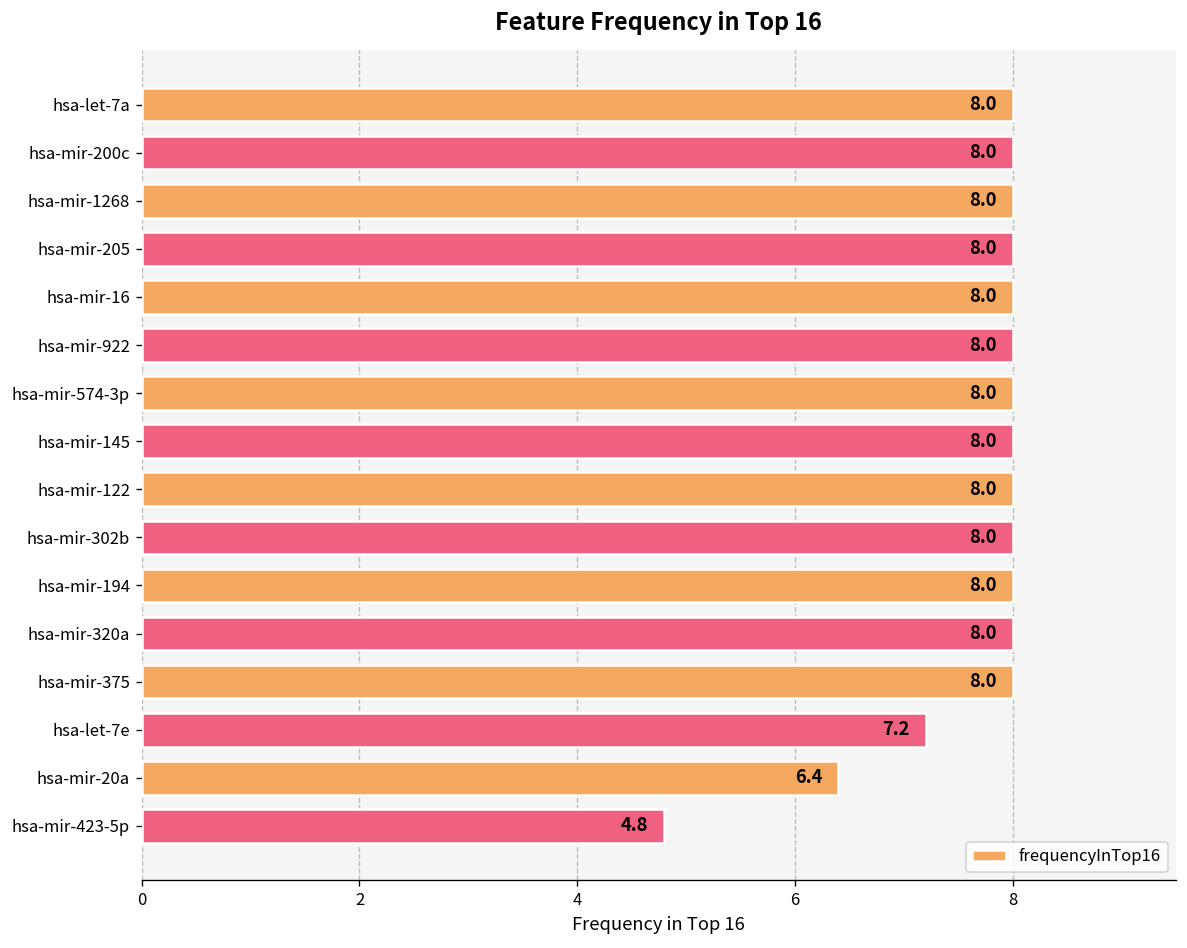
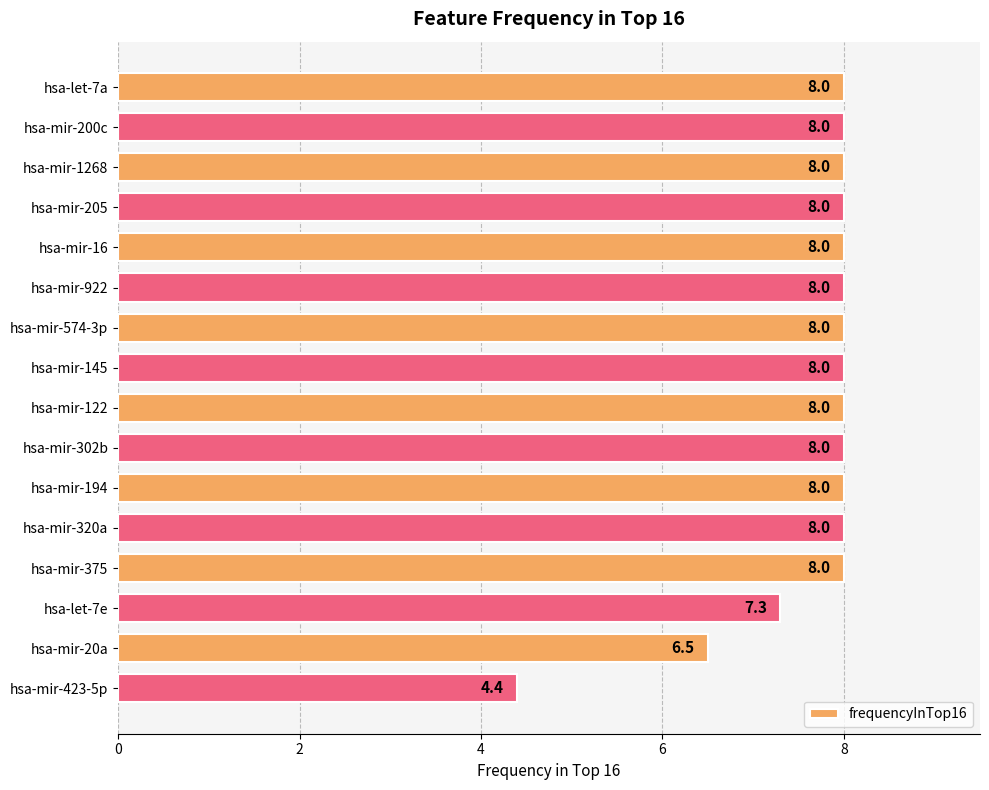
hsa-let-7e: 7.2 -> 7.3
hsa-mir-20a: 6.4 -> 6.5
hsa-mir-423-5p: 4.8 -> 4.4
